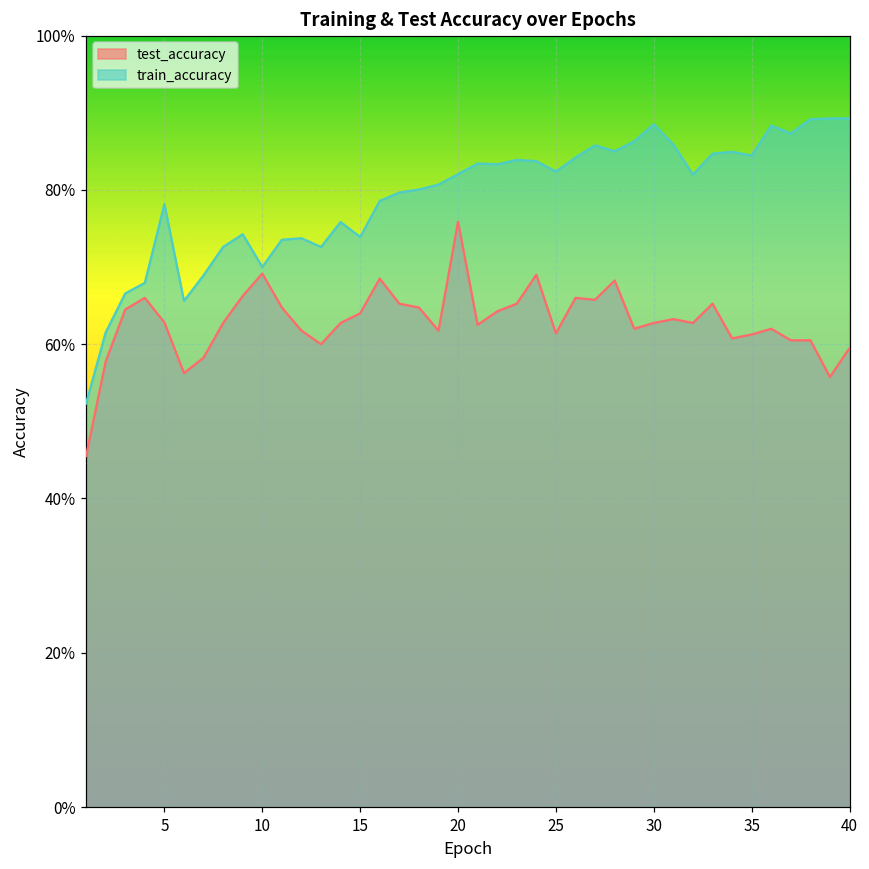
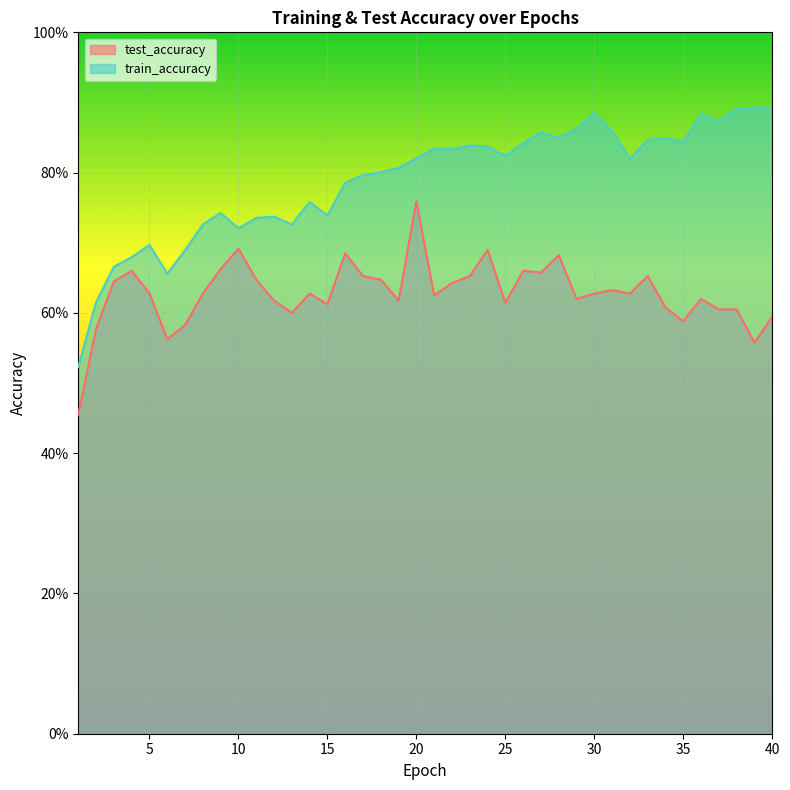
train_accuracy, 5: 78% -> 70%
train_accuracy, 10: 70% -> 72%
test_accuracy, 15: 64% -> 61%
test_accuracy, 35: 61% -> 59%
